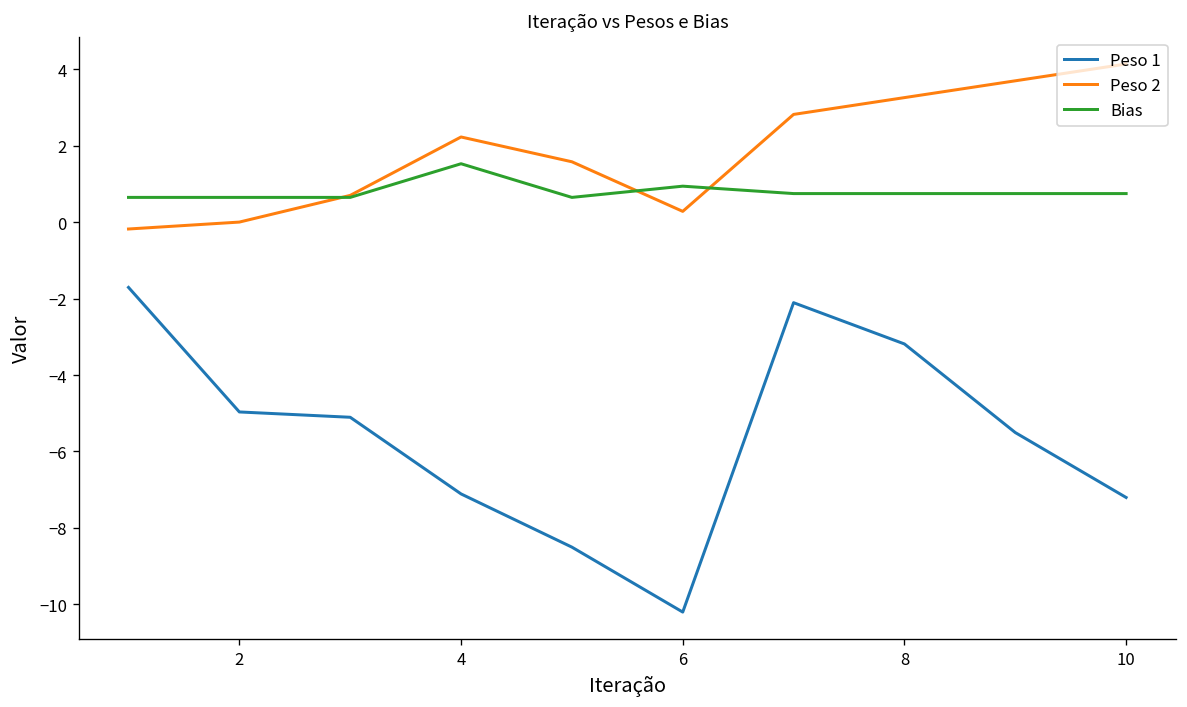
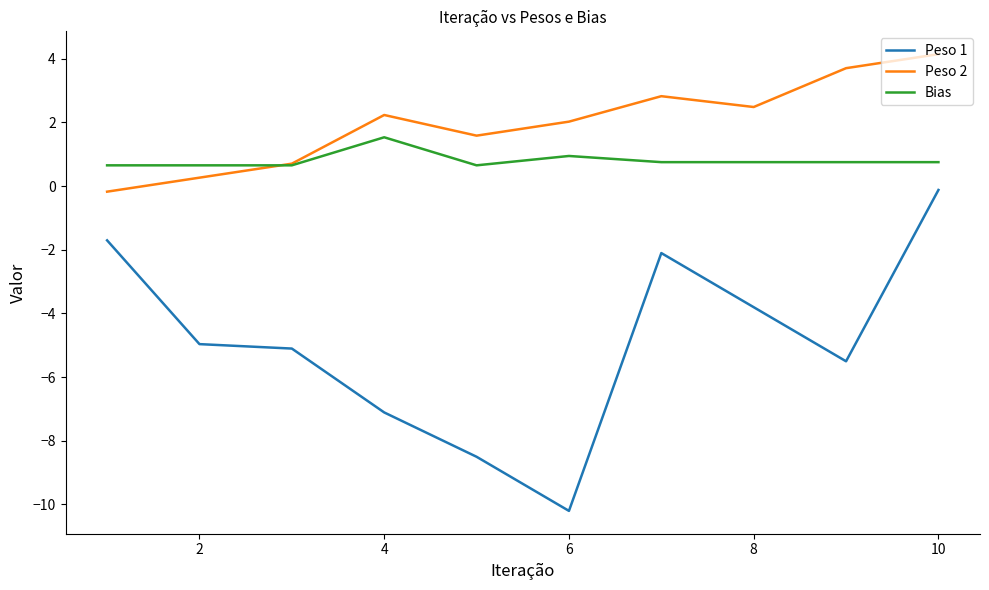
Peso 2, 2: 0.0 -> 0.3
Peso 2, 6: 0.3 -> 2.0
Peso 1, 8: -3.2 -> -3.8
Peso 2, 8: 3.3 -> 2.5
Peso 1, 10: -7.2 -> -0.1
